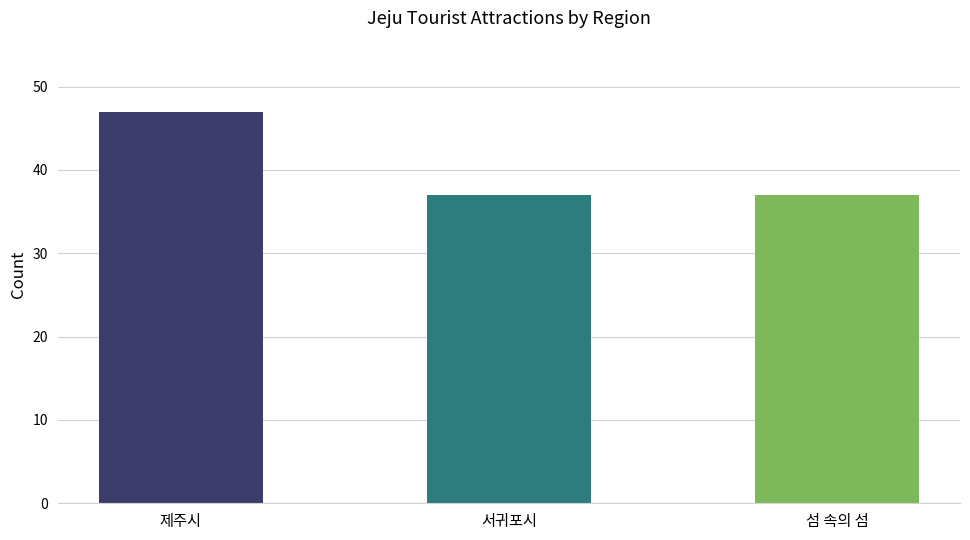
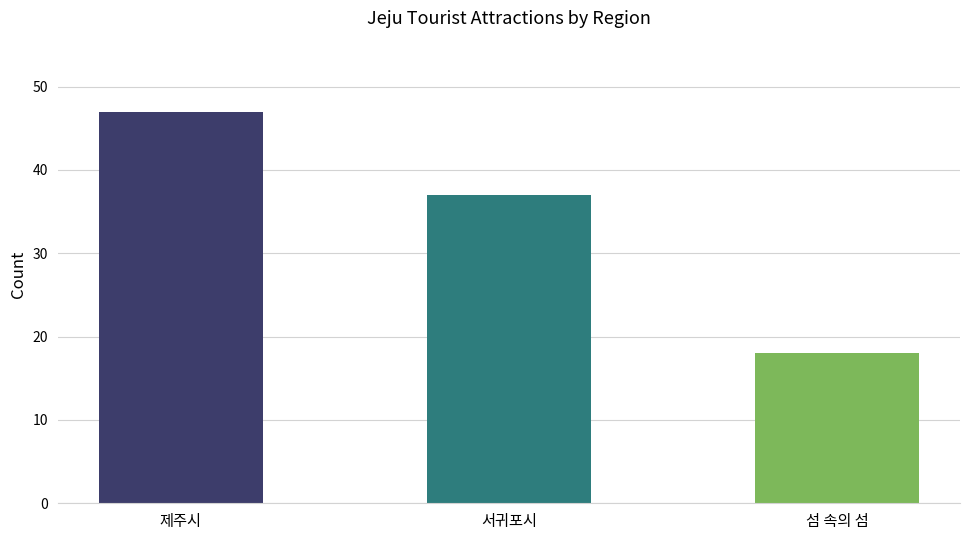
섬 속의 섬: 37 -> 18
